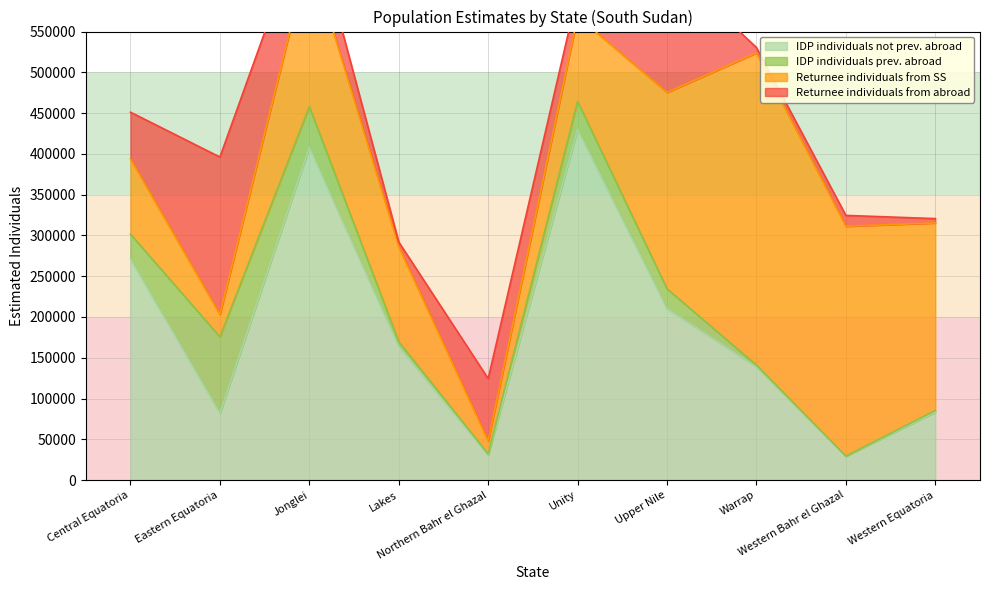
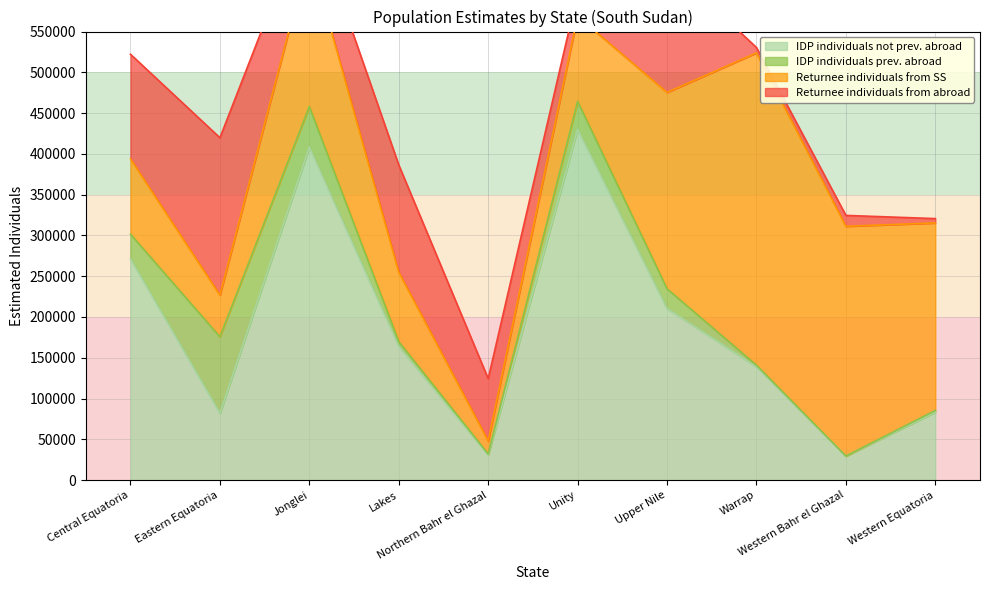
Returnee individuals from abroad, Central Equatoria: 60000 -> 130000
Returnee individuals from SS, Eastern Equatoria: 30000 -> 50000
Returnee individuals from SS, Lakes: 120000 -> 90000
Returnee individuals from abroad, Lakes: 10000 -> 130000
